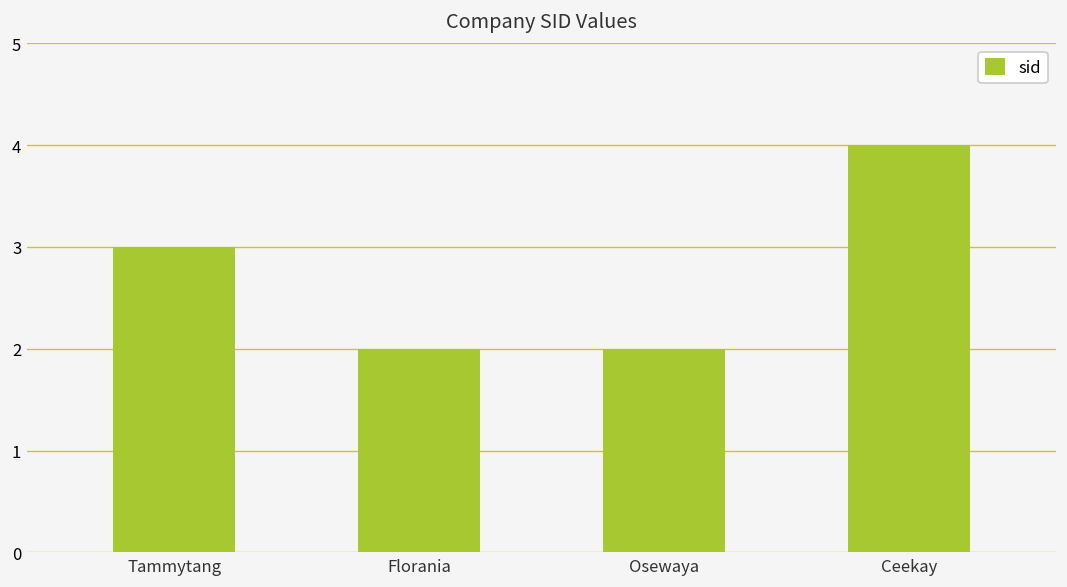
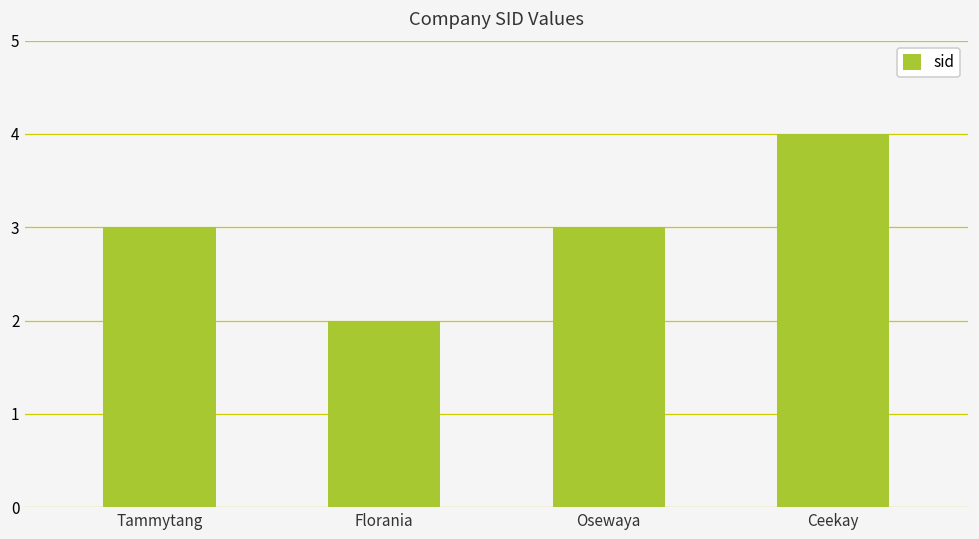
Osewaya: 2 -> 3
